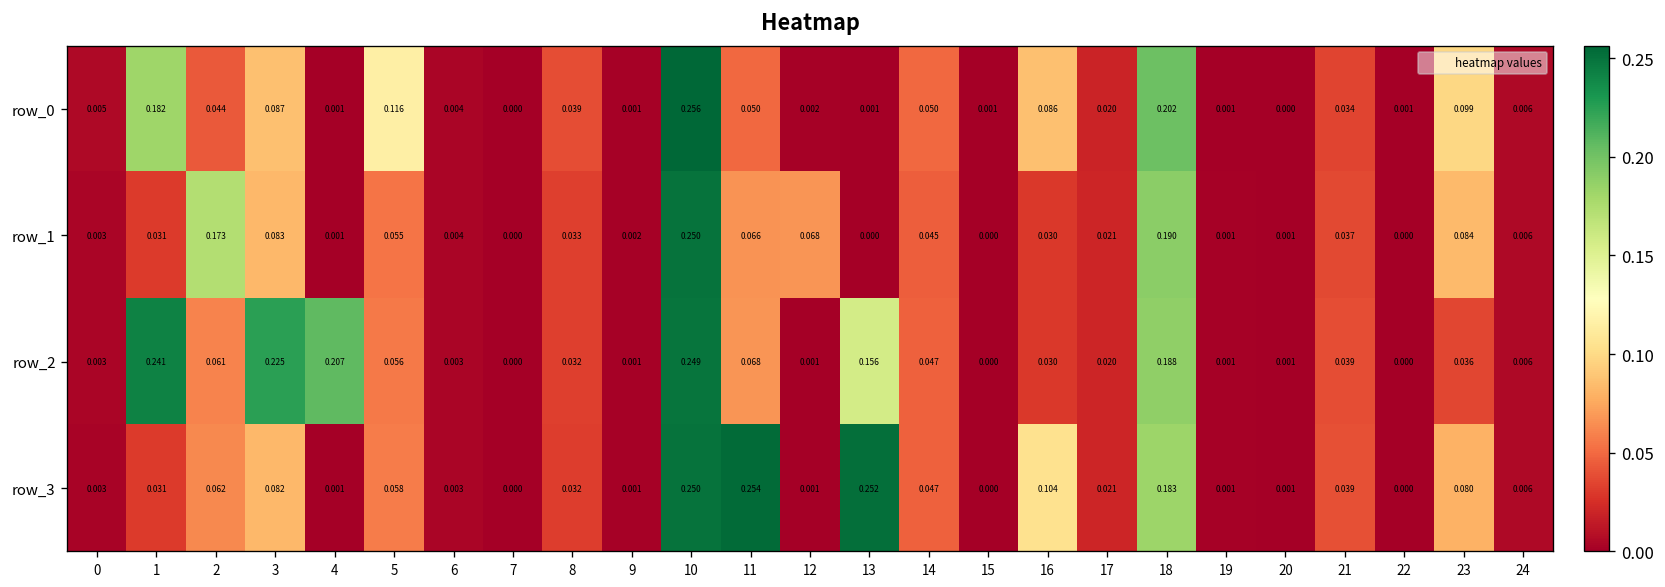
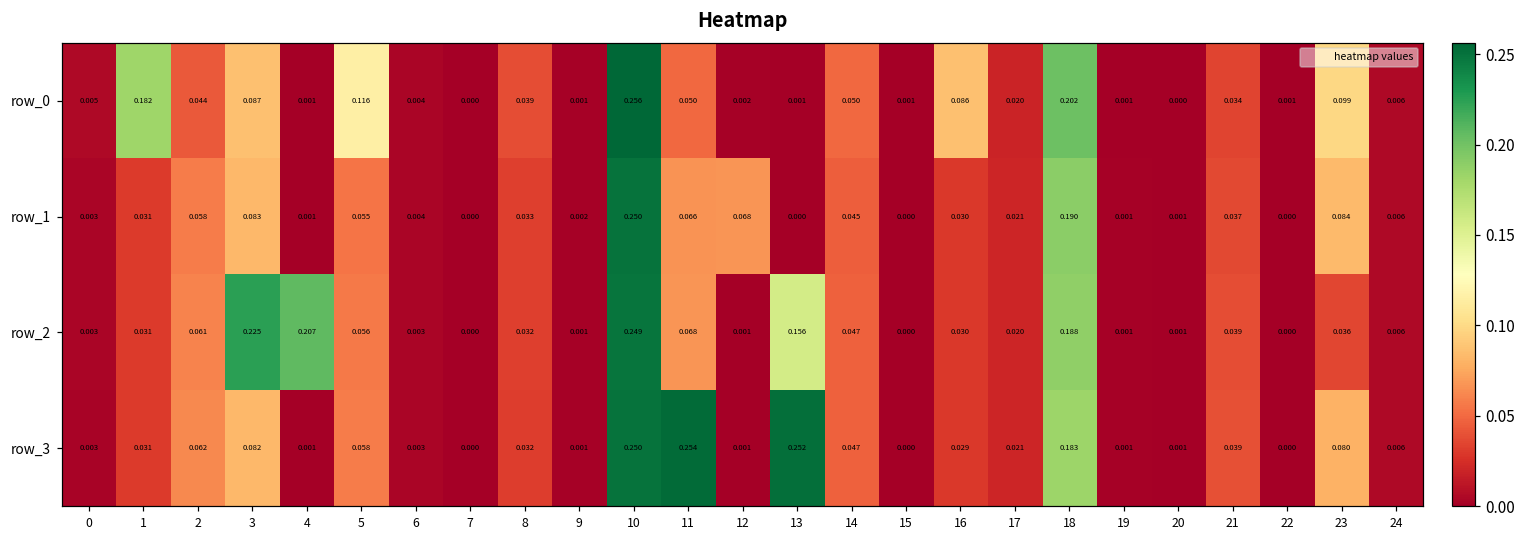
row_1, 2: 0.173 -> 0.058
row_2, 1: 0.241 -> 0.031
row_3, 16: 0.104 -> 0.029
